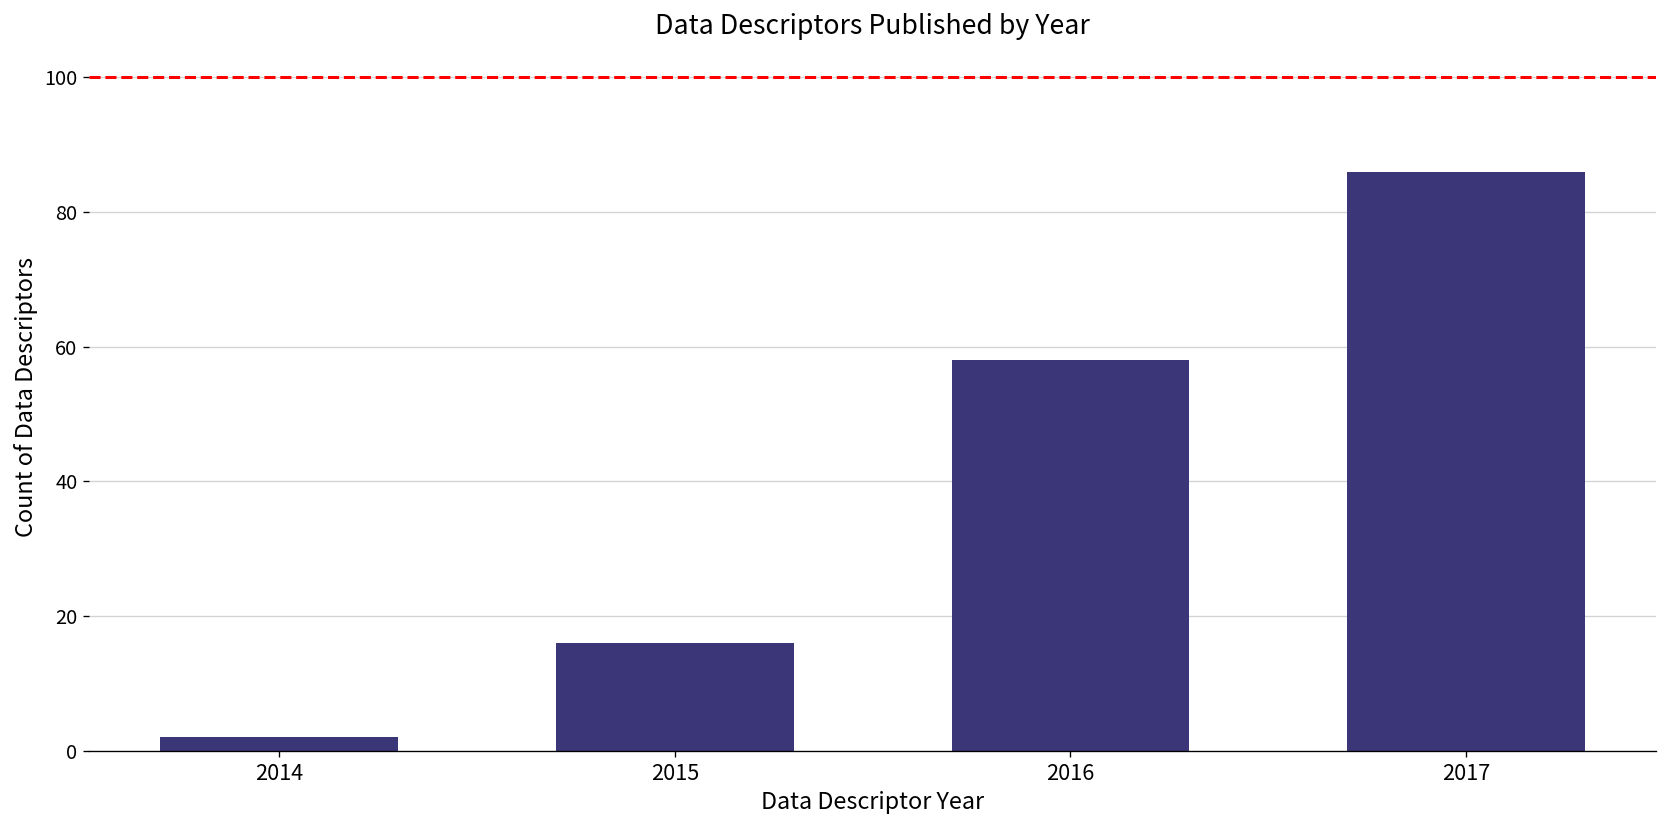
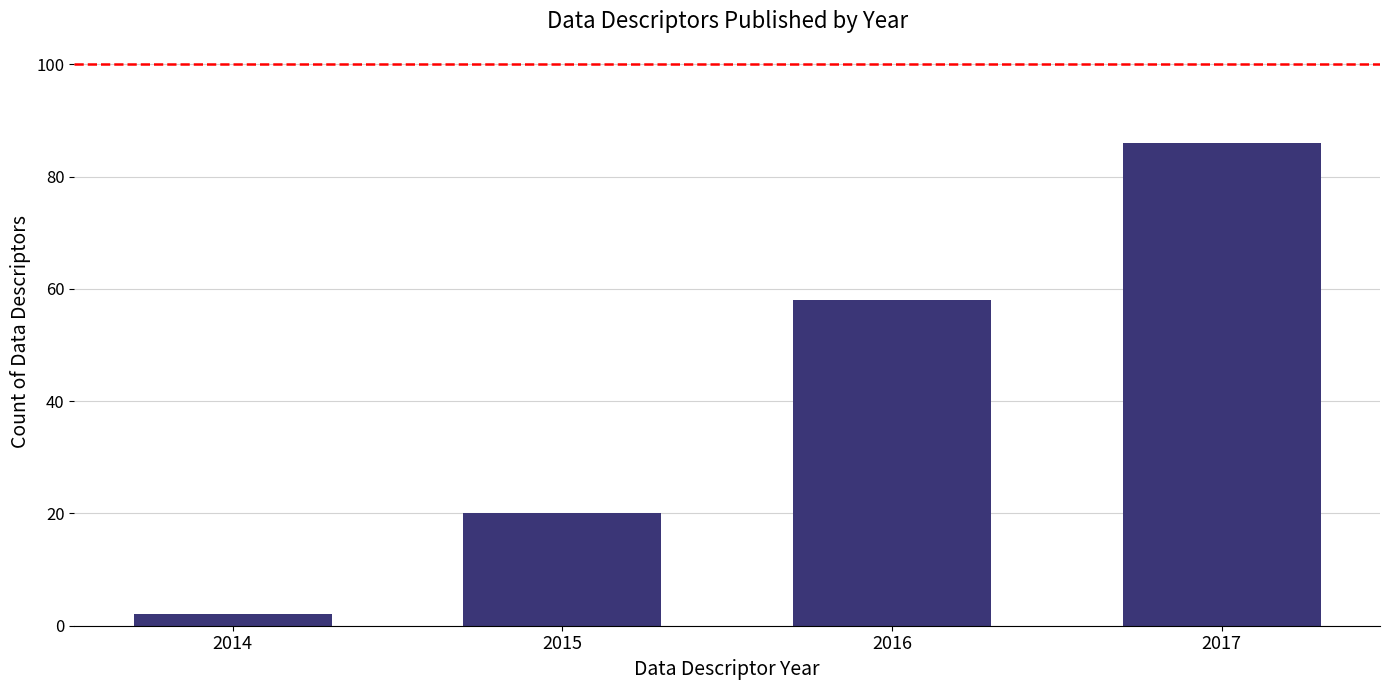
2015: 16 -> 20
